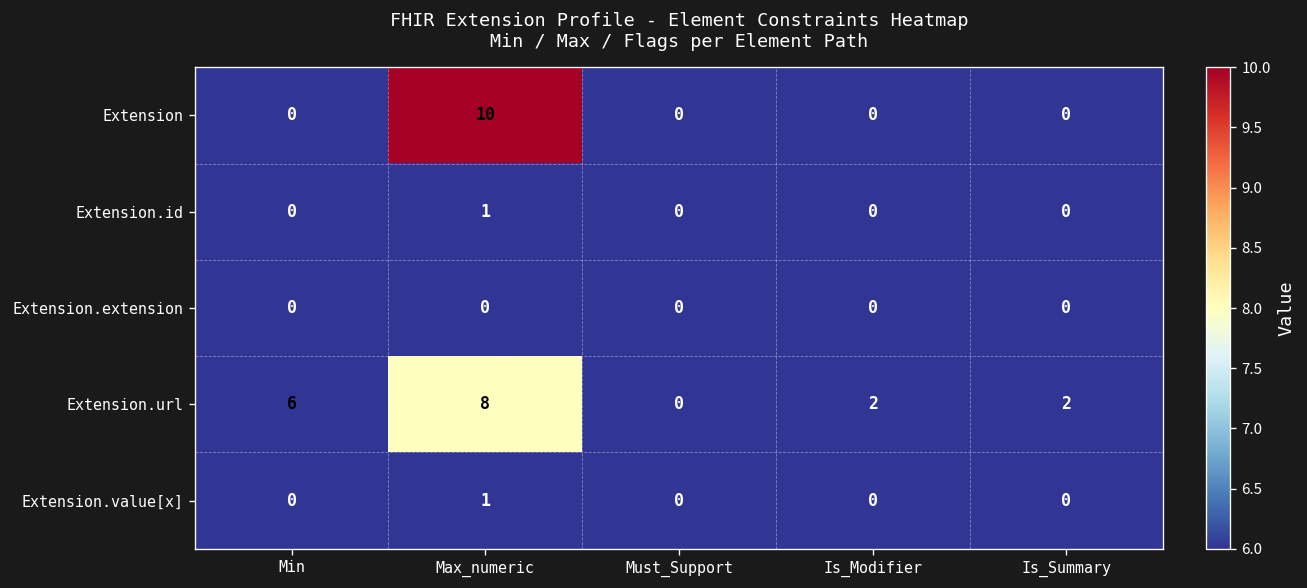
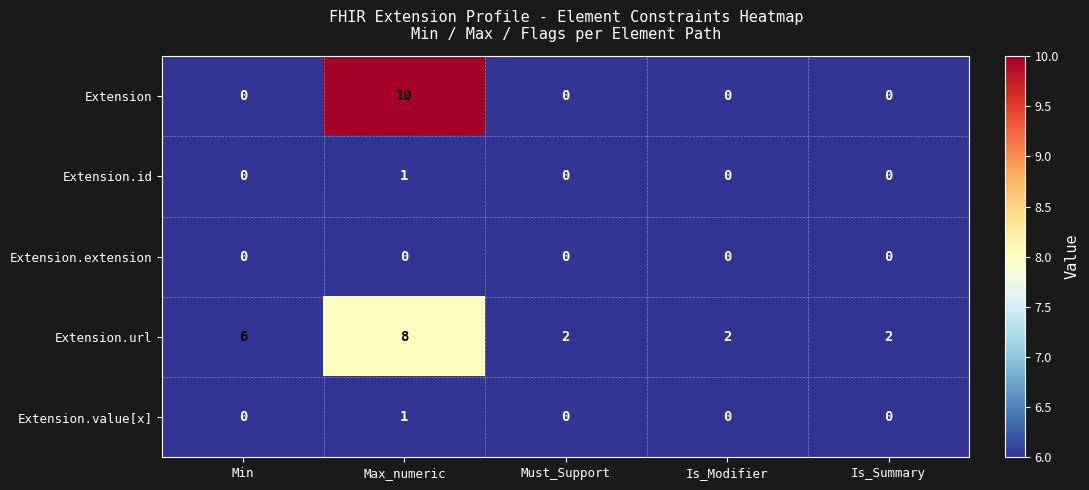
Extension.url, Must_Support: 0 -> 2
